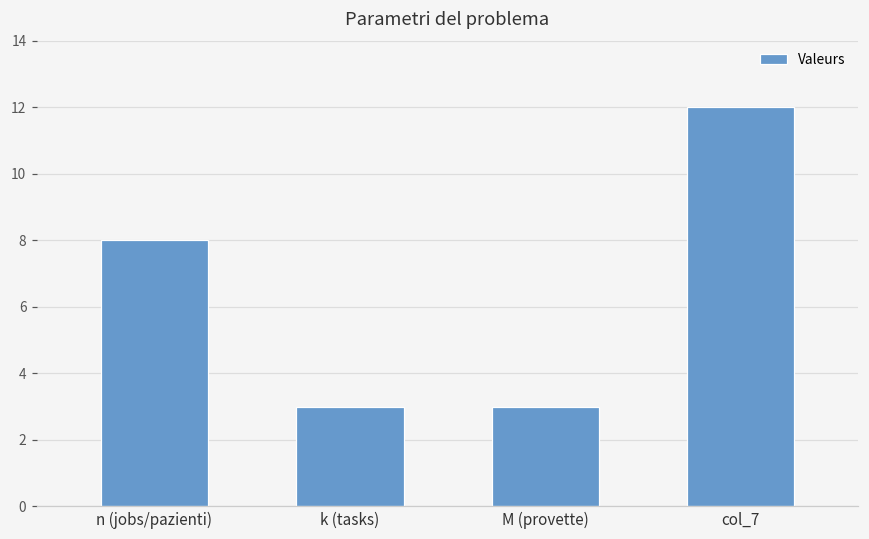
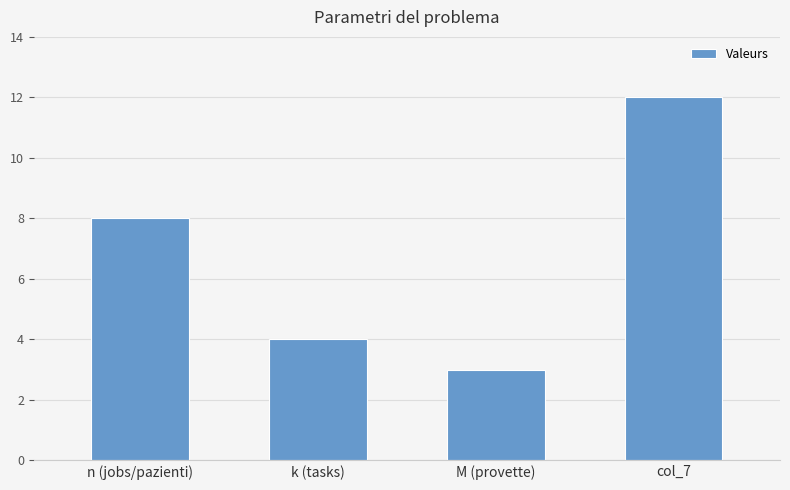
k (tasks): 3 -> 4
